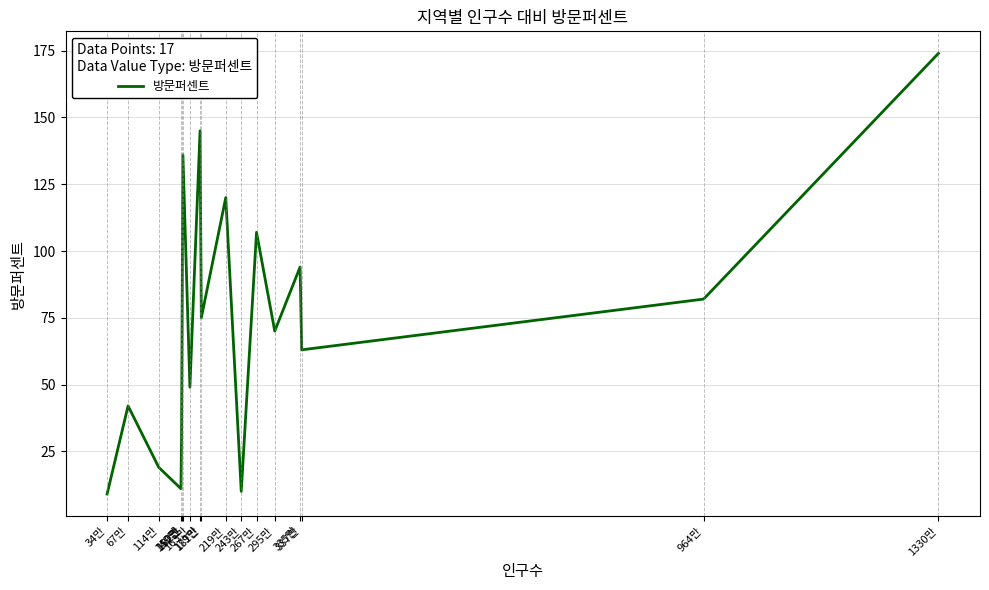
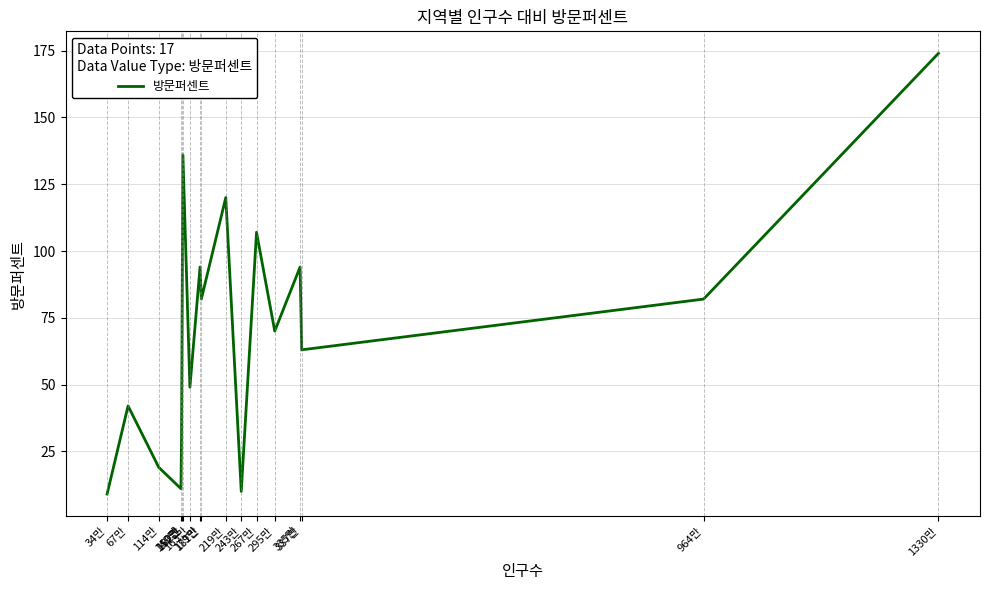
179만: 145 -> 94
181만: 75 -> 82
